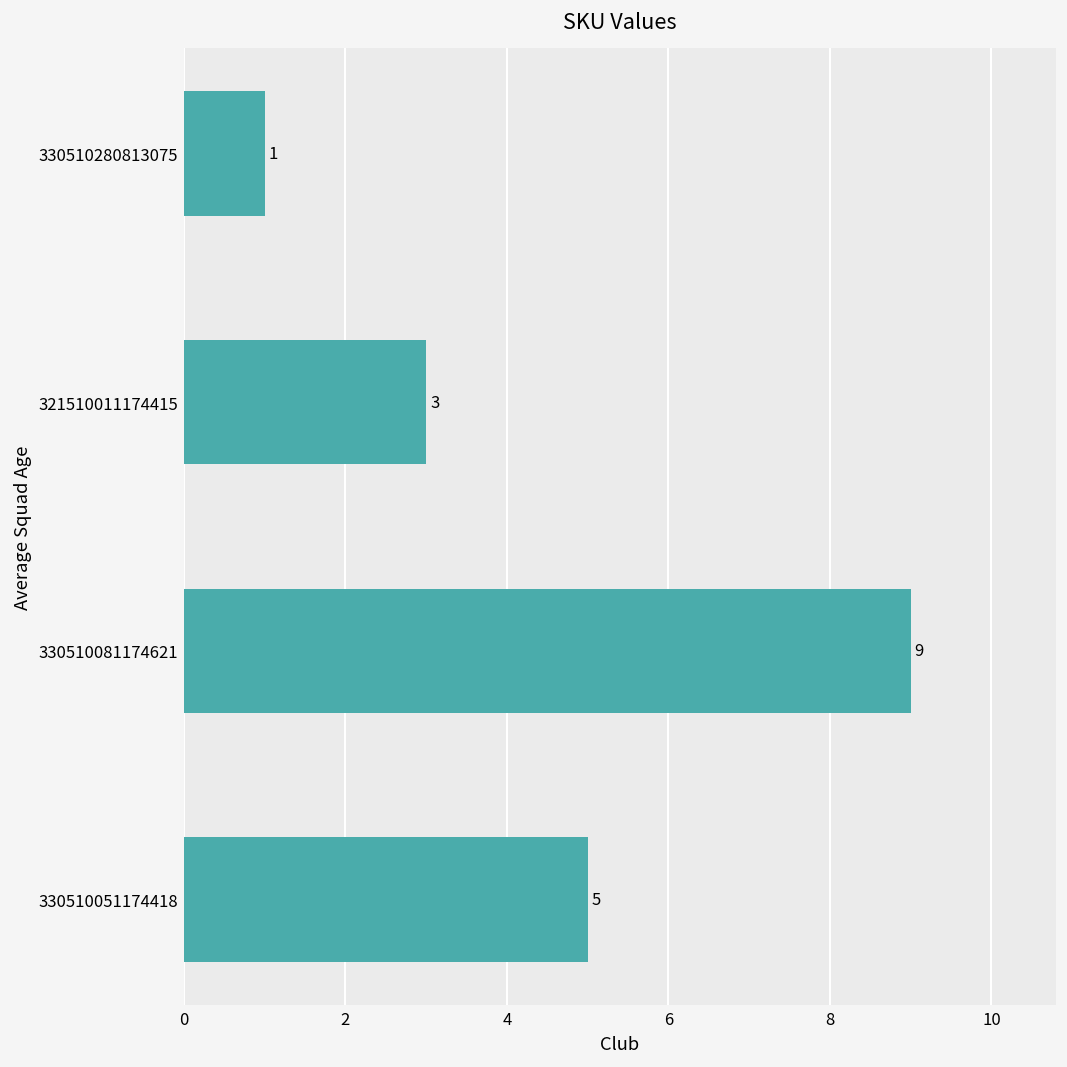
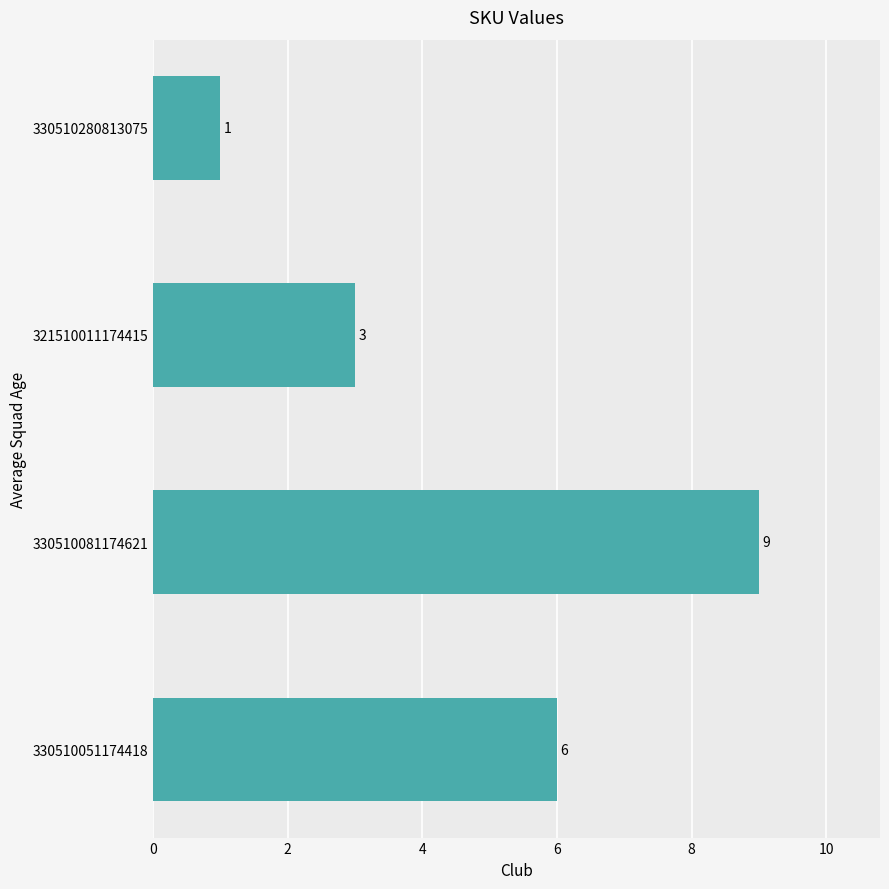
330510051174418: 5 -> 6
